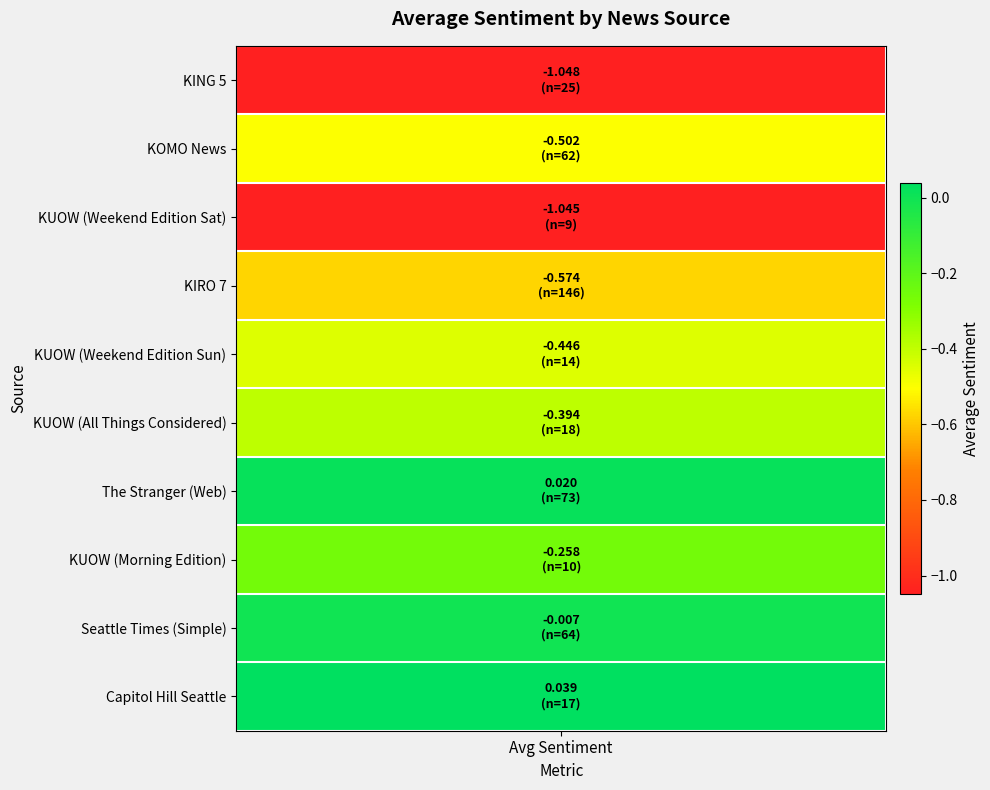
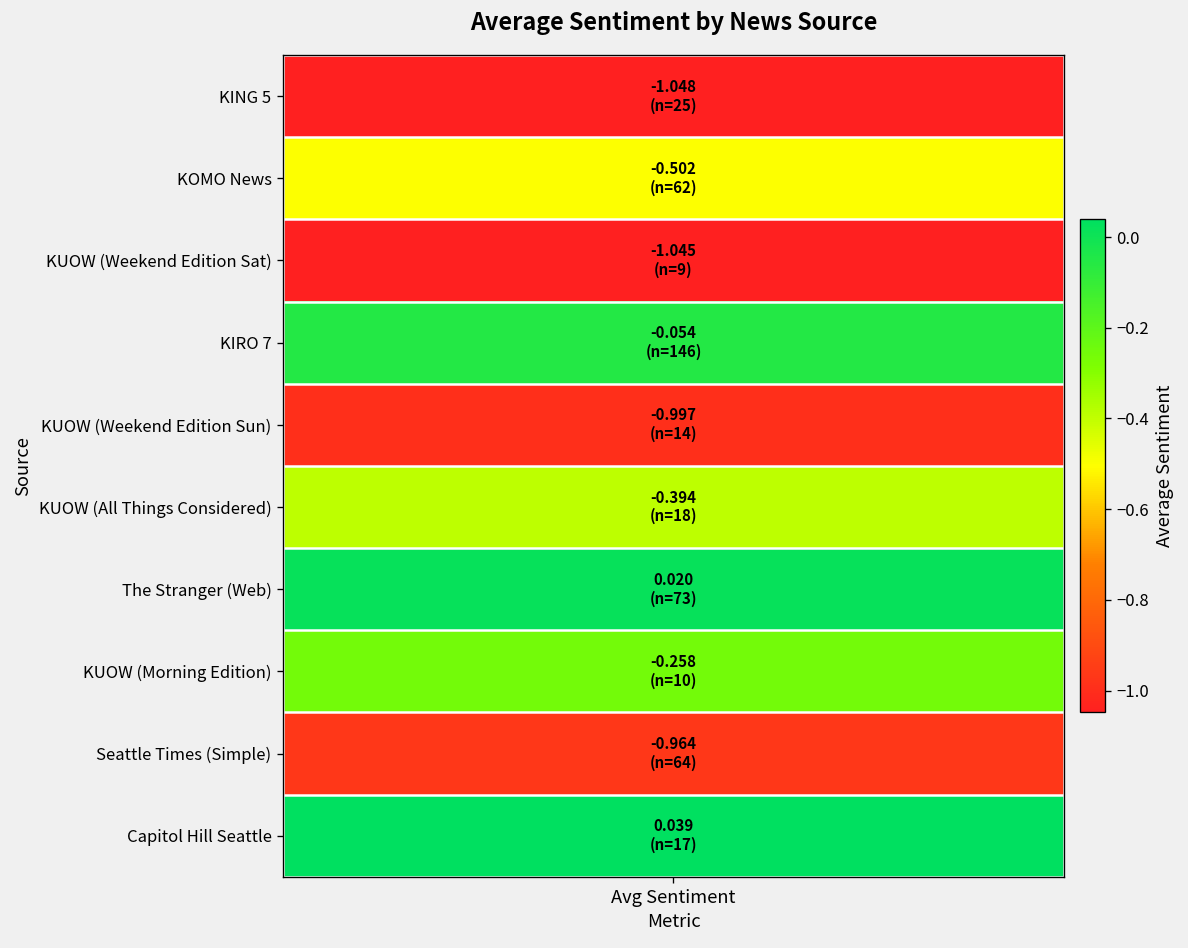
KIRO 7, Avg Sentiment: -0.574 -> -0.054
KUOW (Weekend Edition Sun), Avg Sentiment: -0.446 -> -0.997
Seattle Times (Simple), Avg Sentiment: -0.007 -> -0.964
